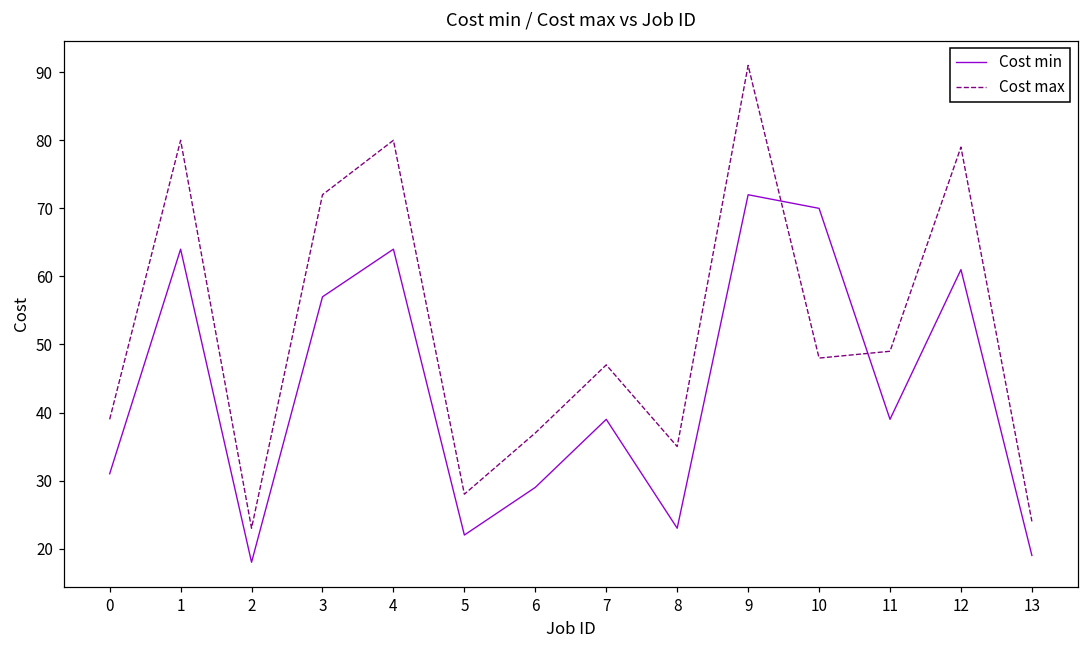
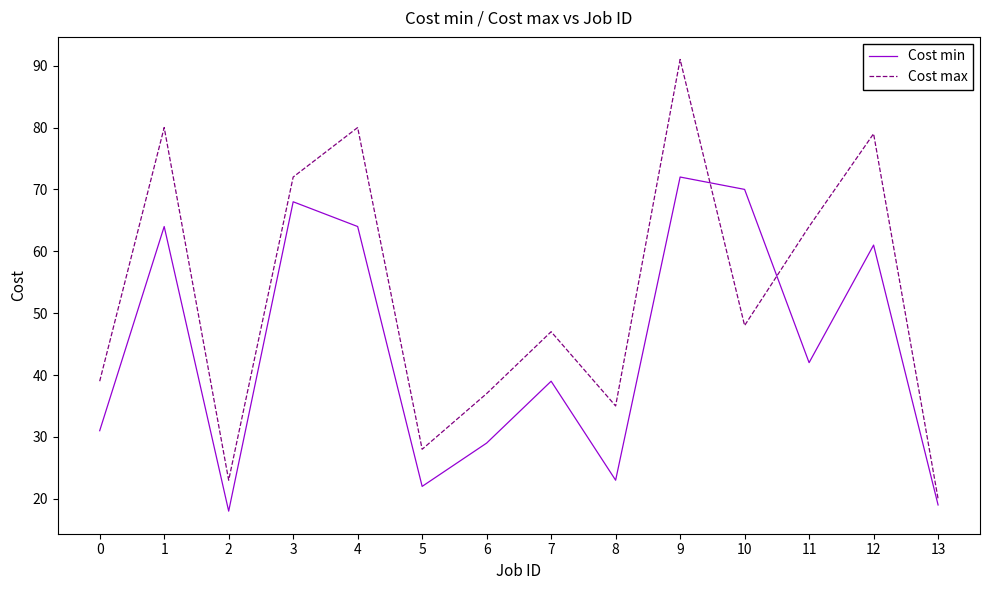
Cost min, 3: 57 -> 68
Cost min, 11: 39 -> 42
Cost max, 11: 49 -> 64
Cost max, 13: 24 -> 20
